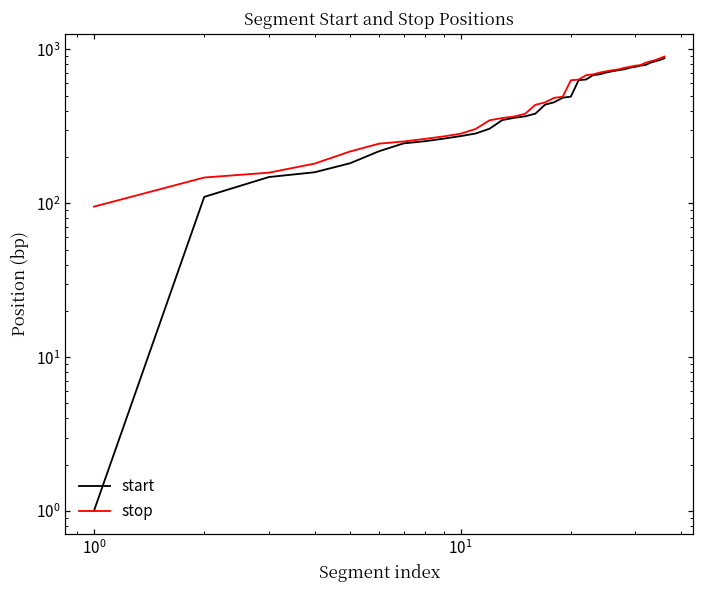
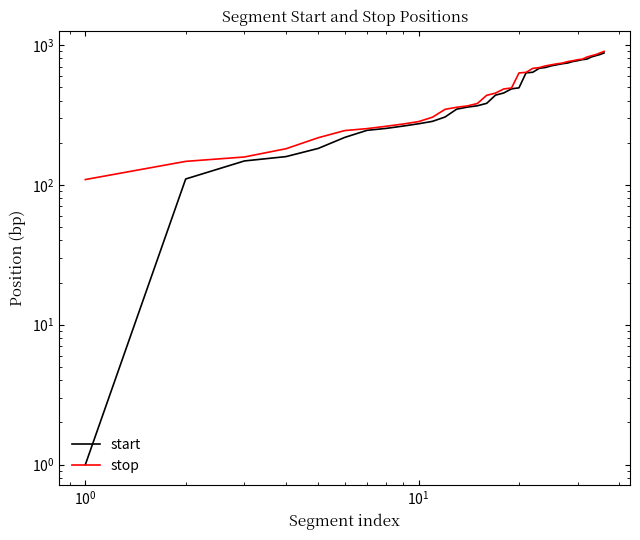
stop, 10^0: 100 -> 110
